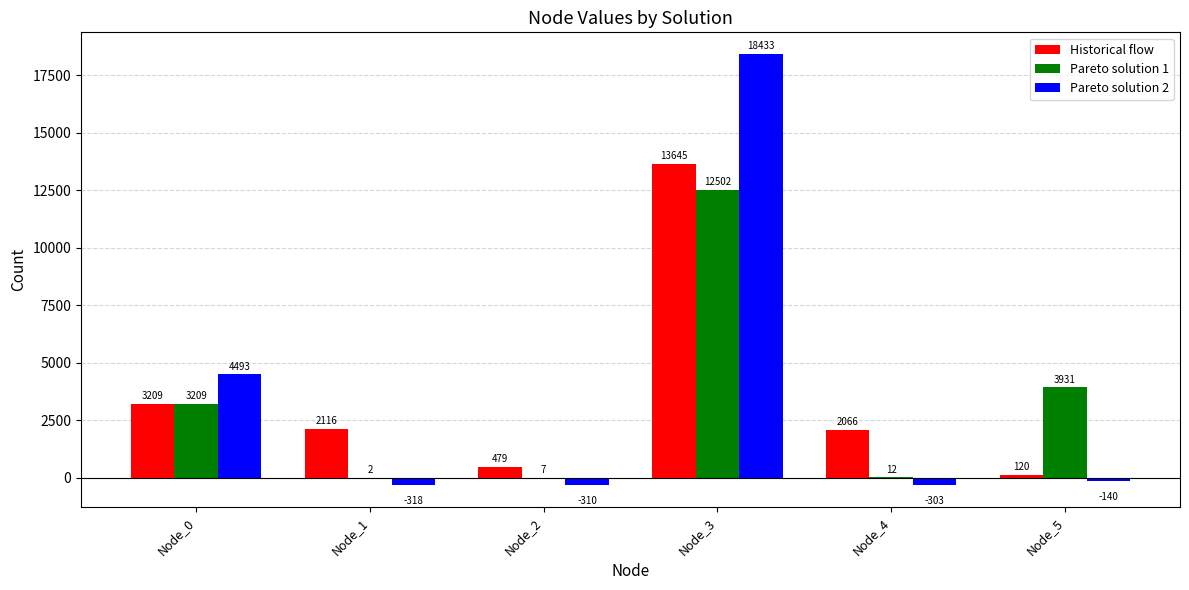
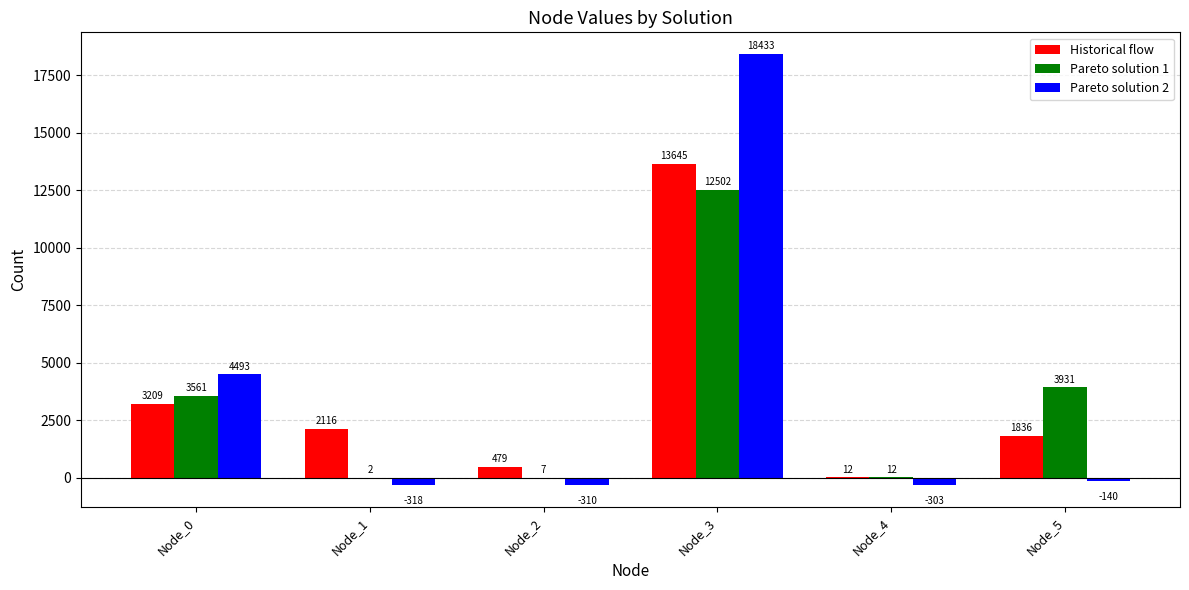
Pareto solution 1, Node_0: 3209 -> 3561
Historical flow, Node_4: 2066 -> 12
Historical flow, Node_5: 120 -> 1836
